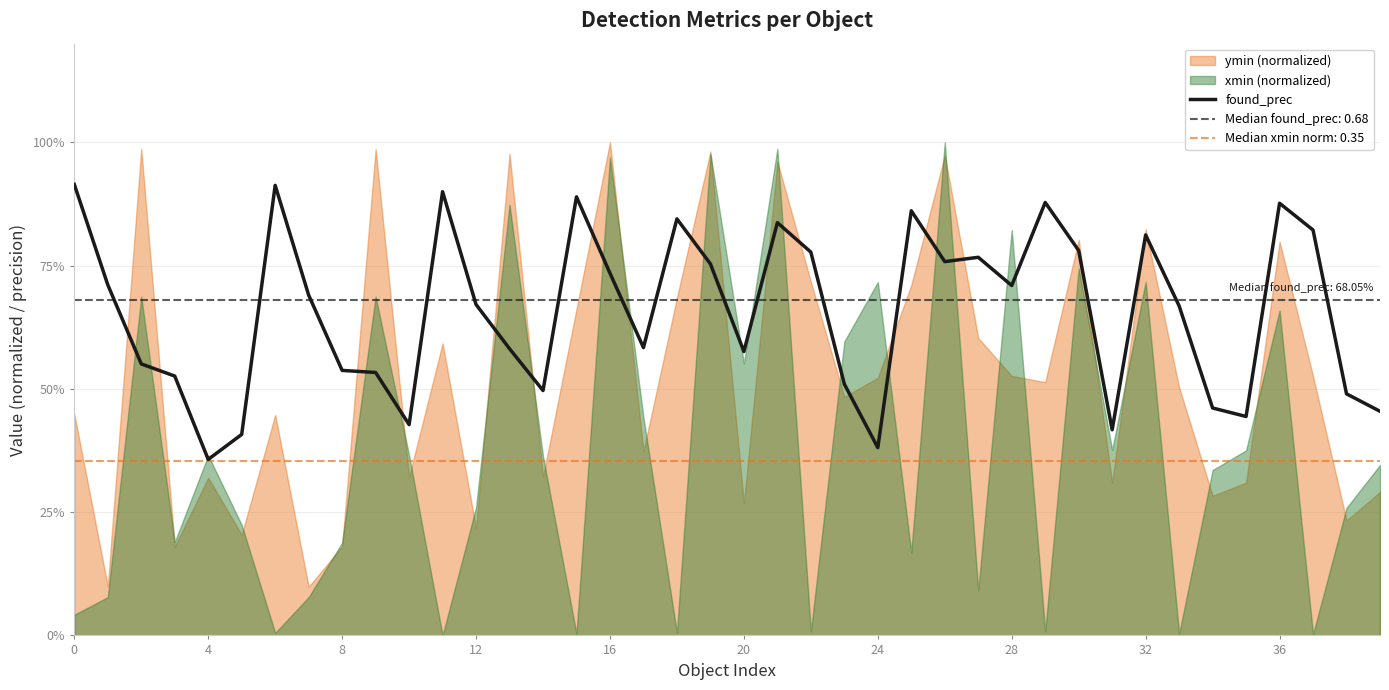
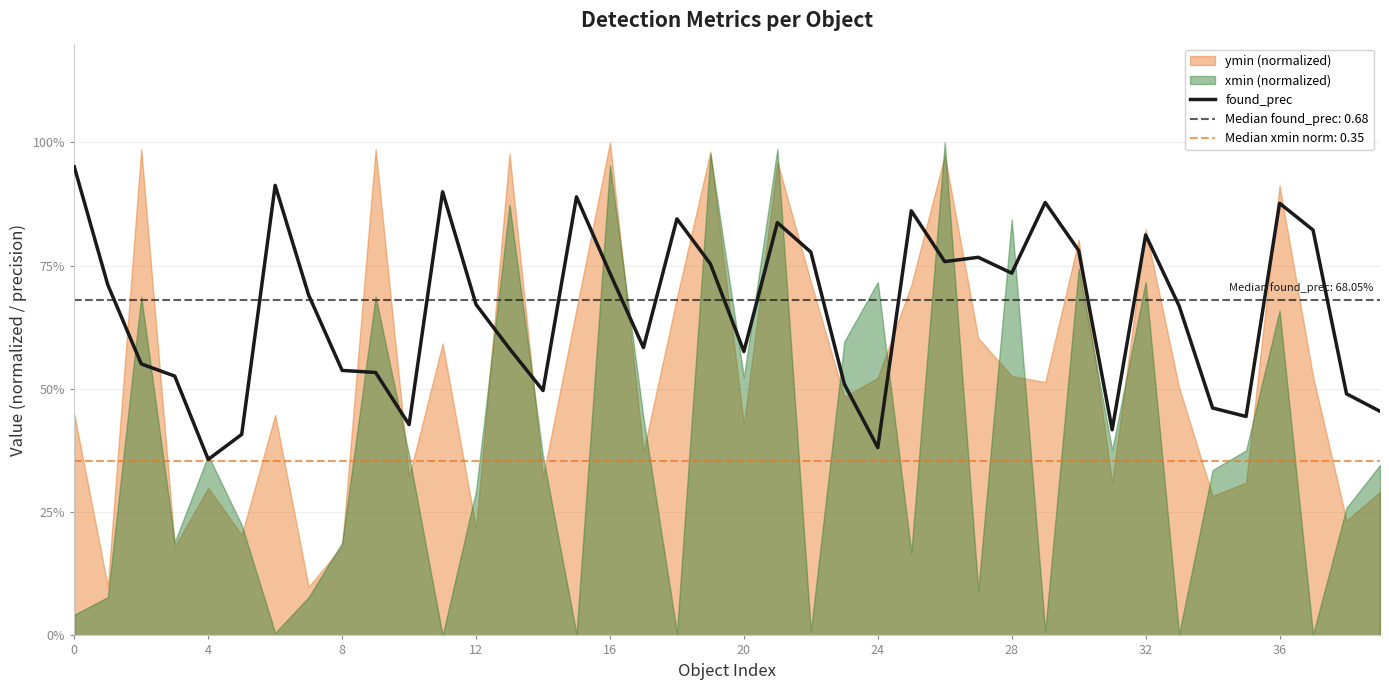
found_prec, 0: 91% -> 95%
ymin (normalized), 4: 32% -> 30%
xmin (normalized), 12: 26% -> 29%
xmin (normalized), 16: 97% -> 95%
ymin (normalized), 20: 27% -> 43%
xmin (normalized), 20: 55% -> 52%
found_prec, 28: 71% -> 73%
xmin (normalized), 28: 82% -> 84%
ymin (normalized), 36: 80% -> 91%
